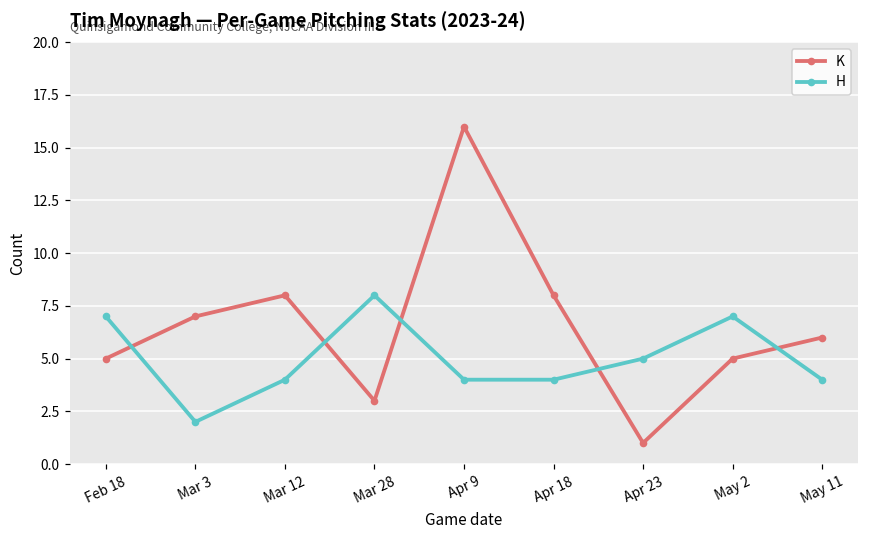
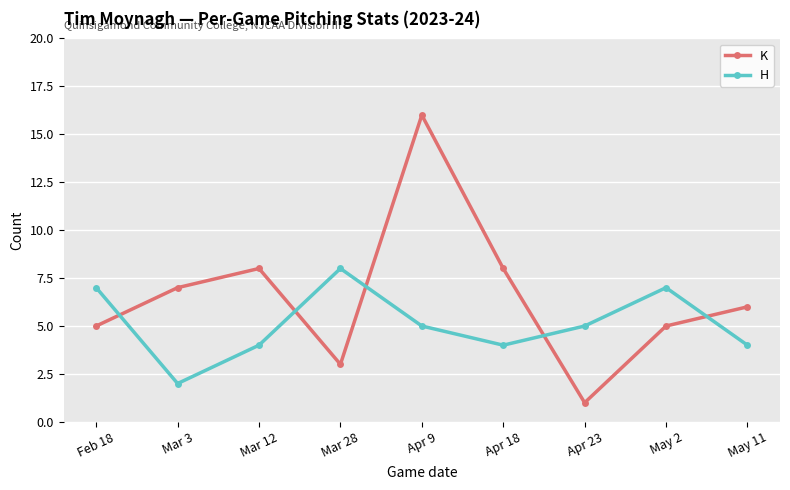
H, Apr 9: 4 -> 5
